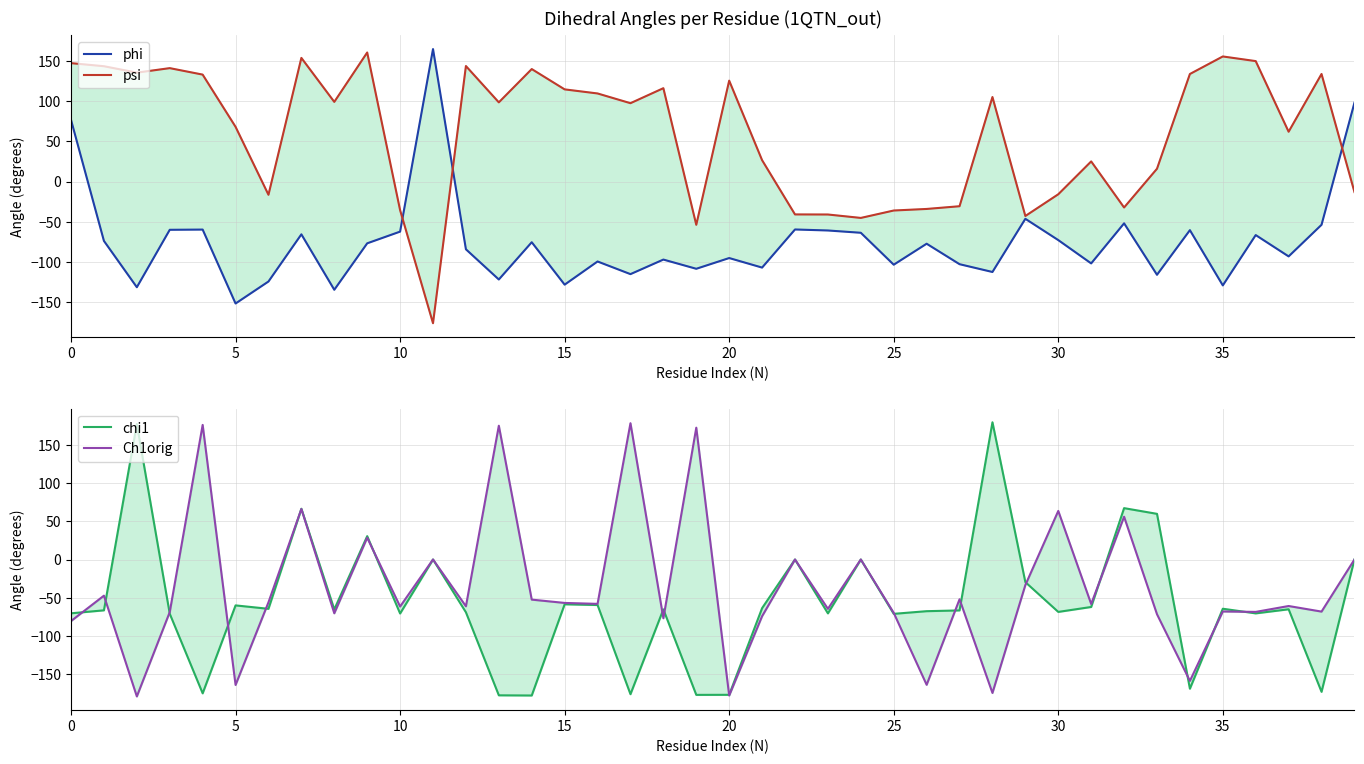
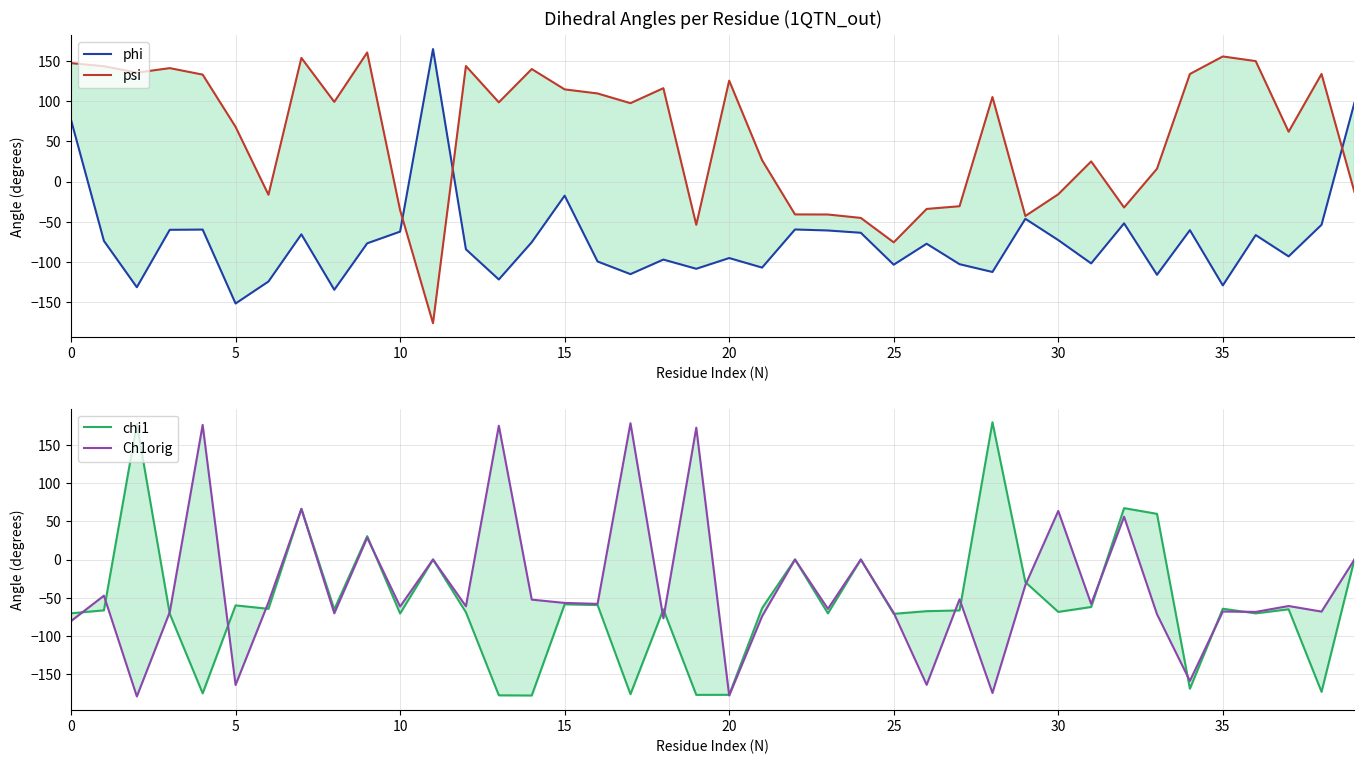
Dihedral Angles per Residue (1QTN_out), phi, 15: -130 -> -20
Dihedral Angles per Residue (1QTN_out), psi, 25: -40 -> -80
